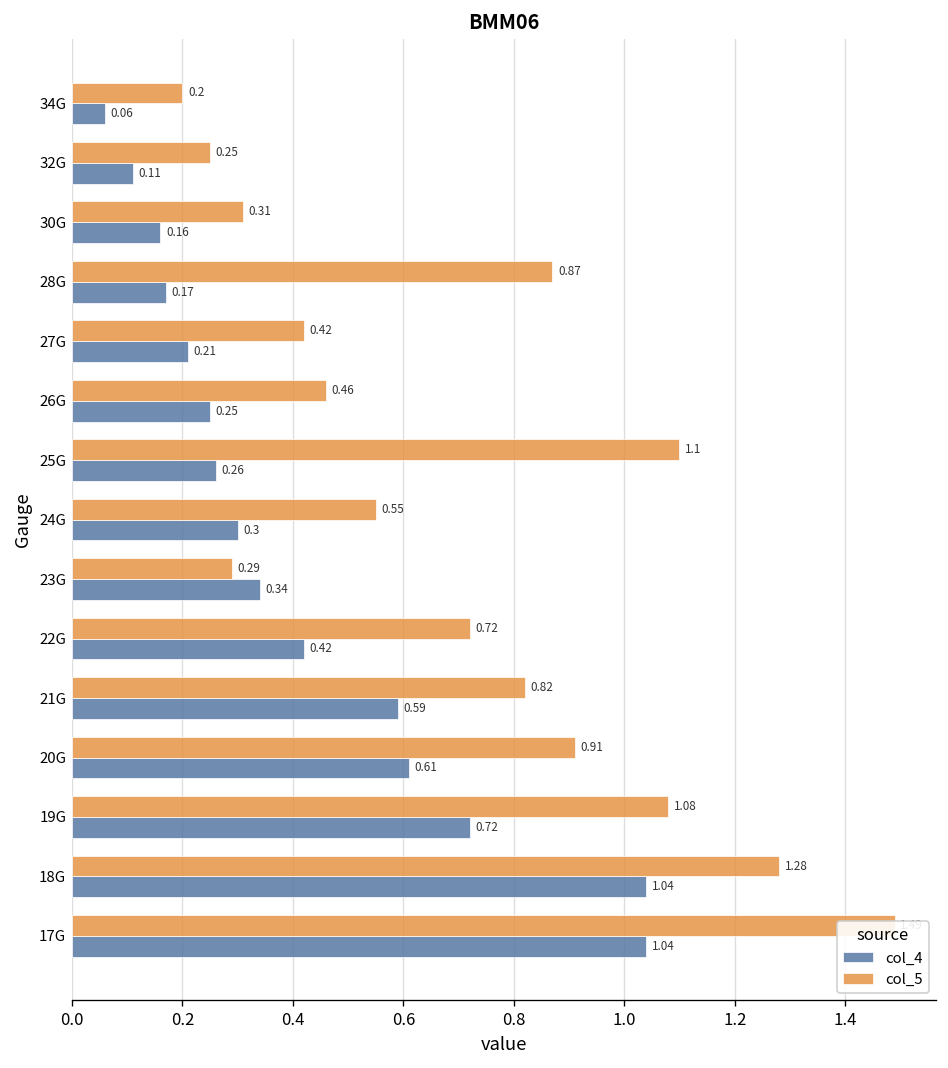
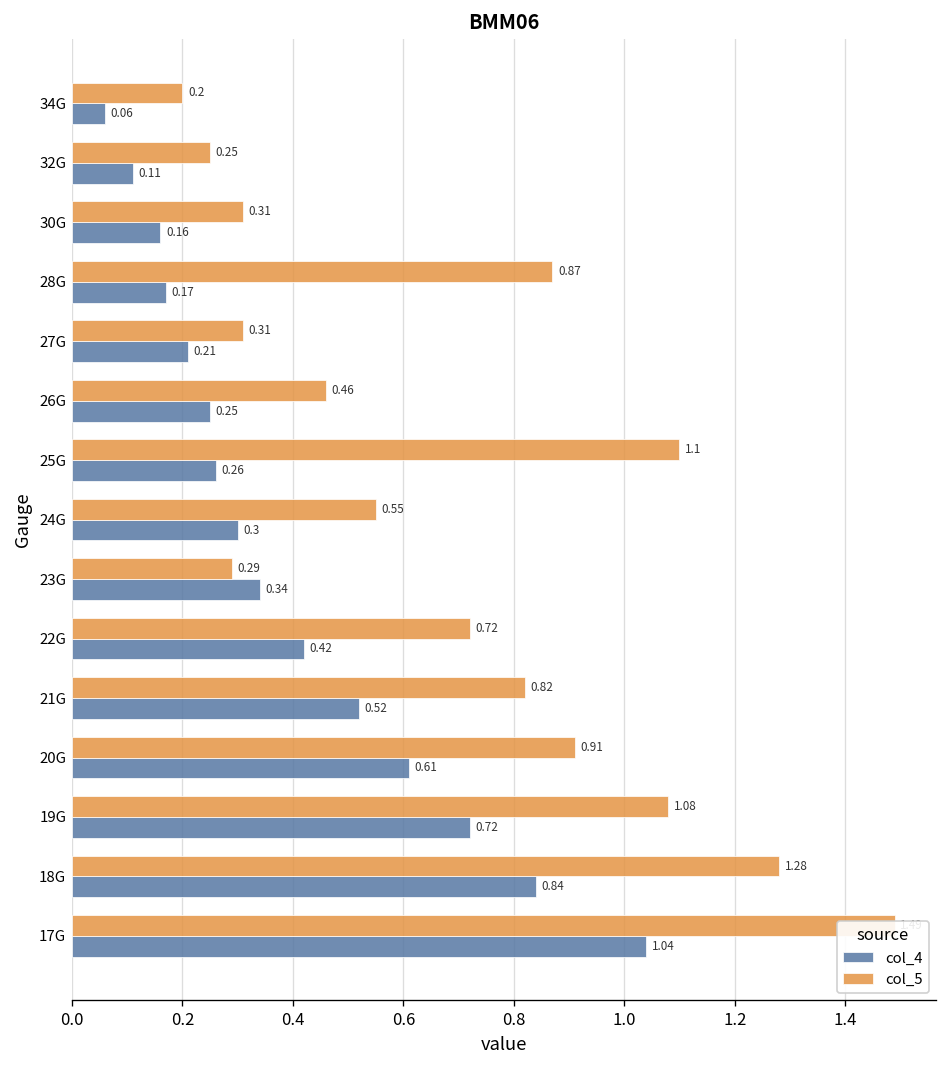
col_5, 27G: 0.42 -> 0.31
col_4, 21G: 0.59 -> 0.52
col_4, 18G: 1.04 -> 0.84
